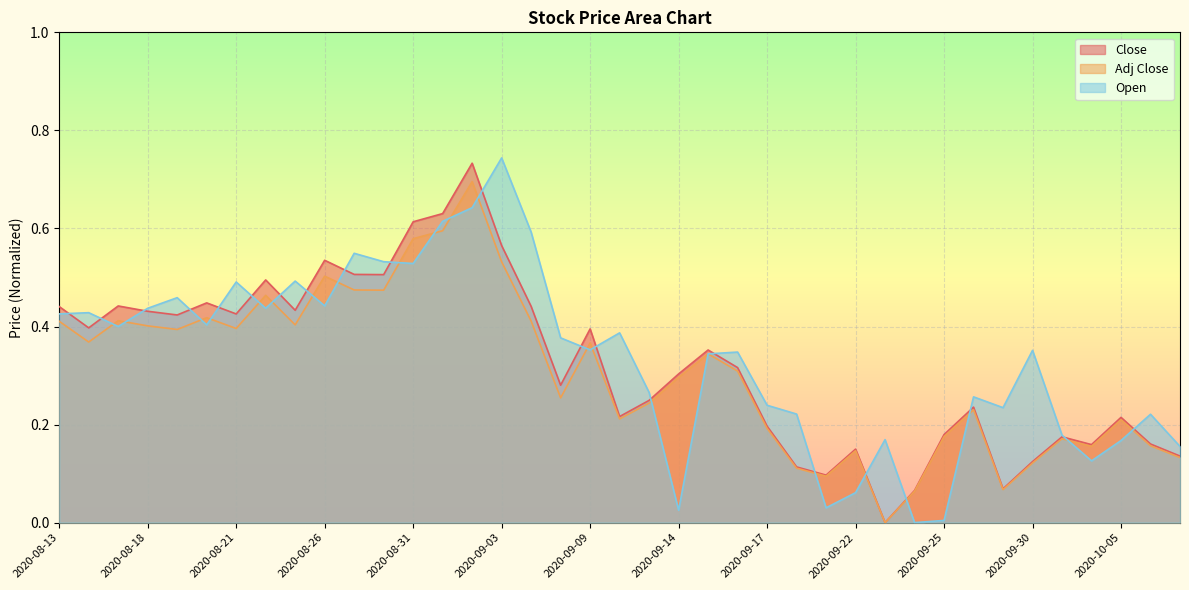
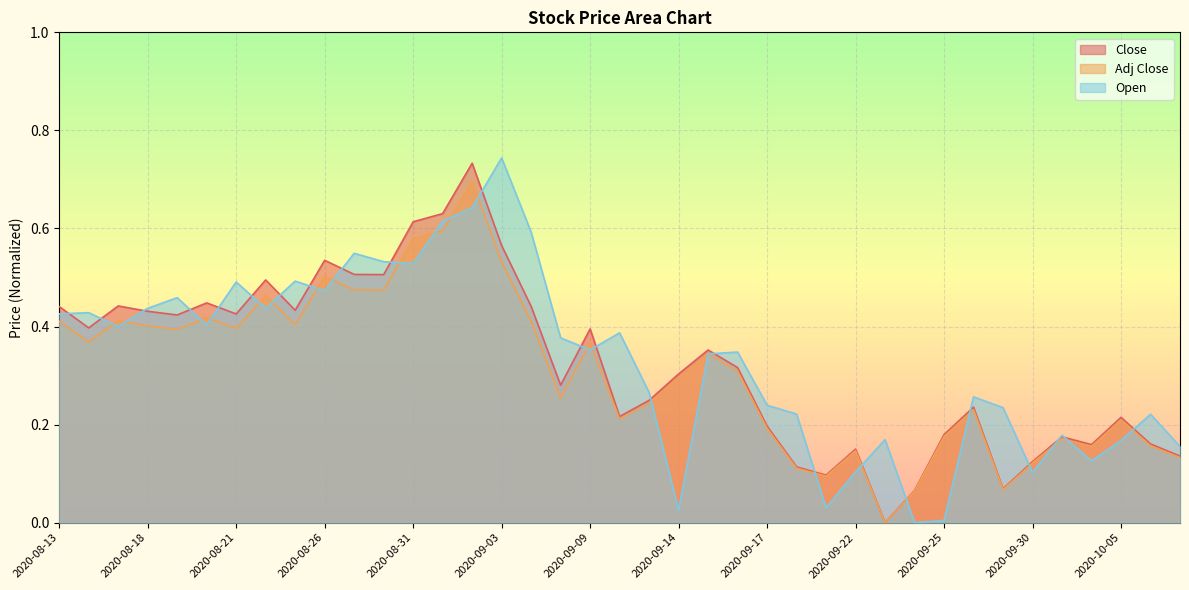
Open, 2020-08-26: 0.44 -> 0.47
Open, 2020-09-22: 0.06 -> 0.10
Open, 2020-09-30: 0.35 -> 0.10
